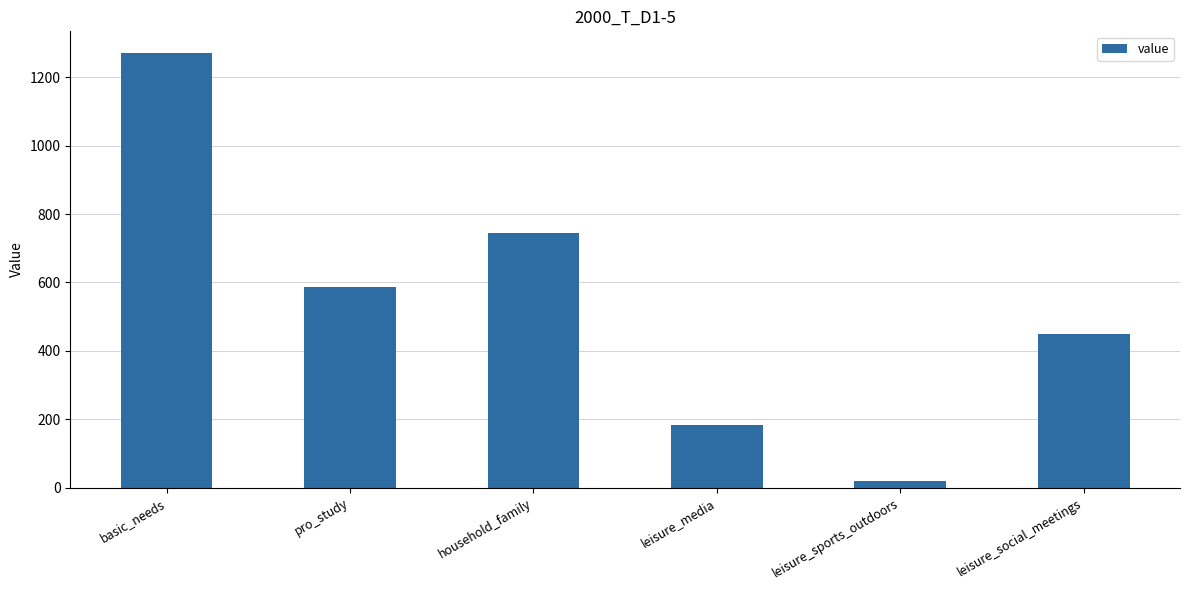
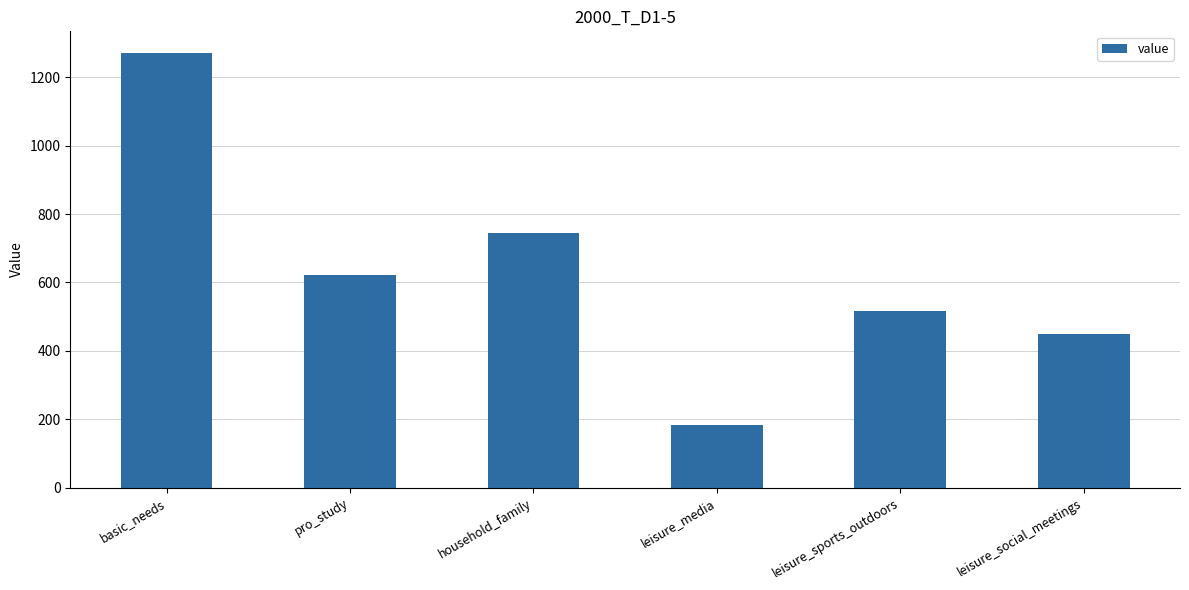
pro_study: 590 -> 620
leisure_sports_outdoors: 20 -> 520
